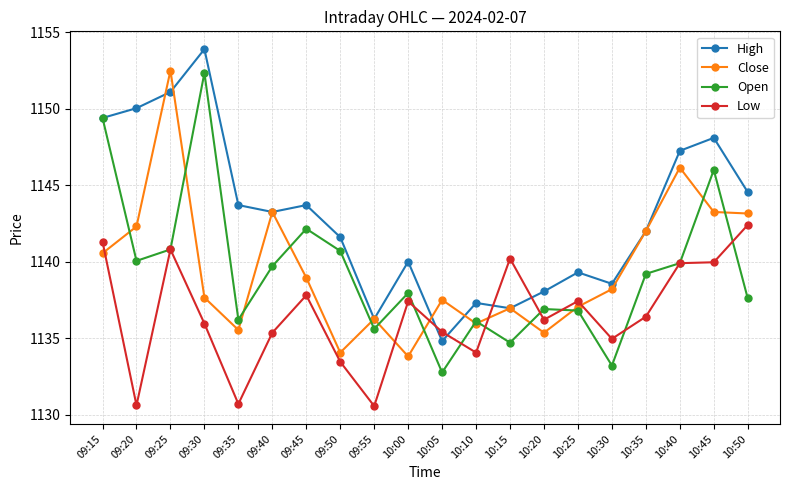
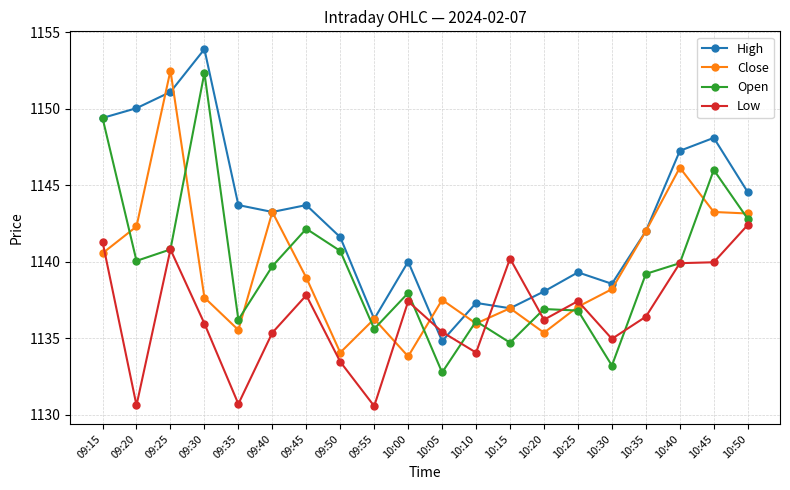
Open, 10:50: 1137.6 -> 1142.8
